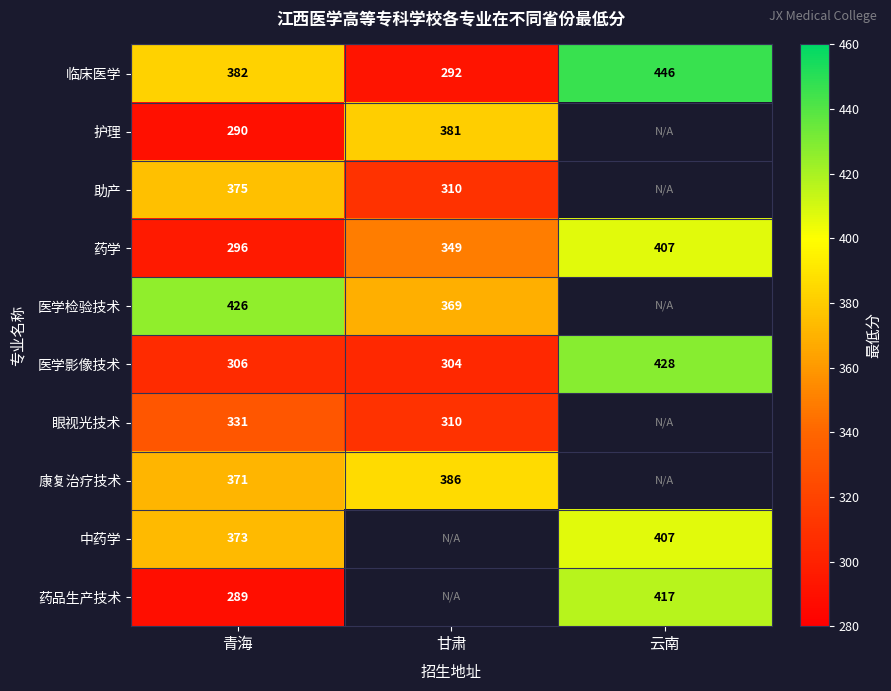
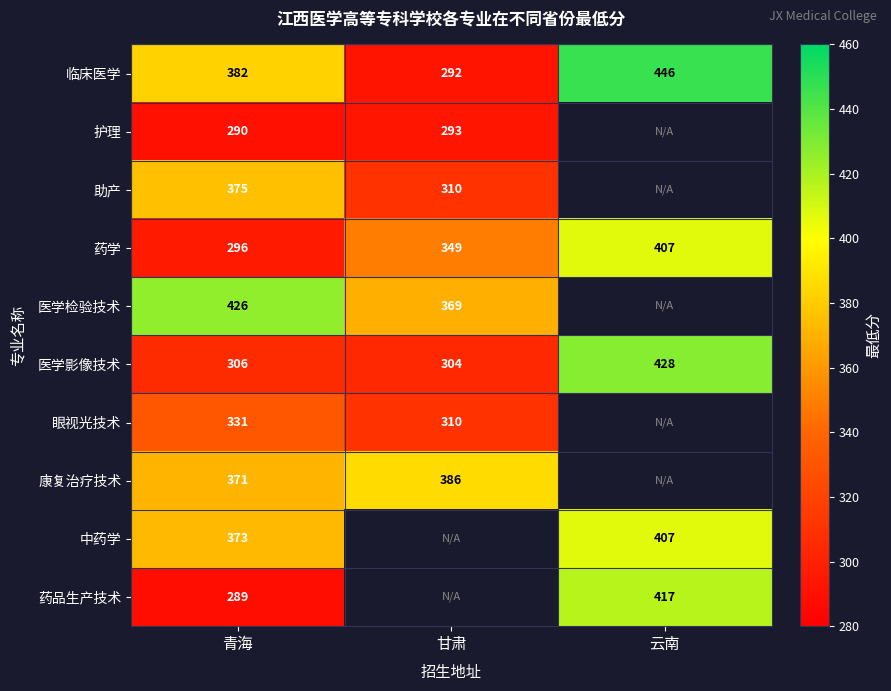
护理, 甘肃: 381 -> 293
